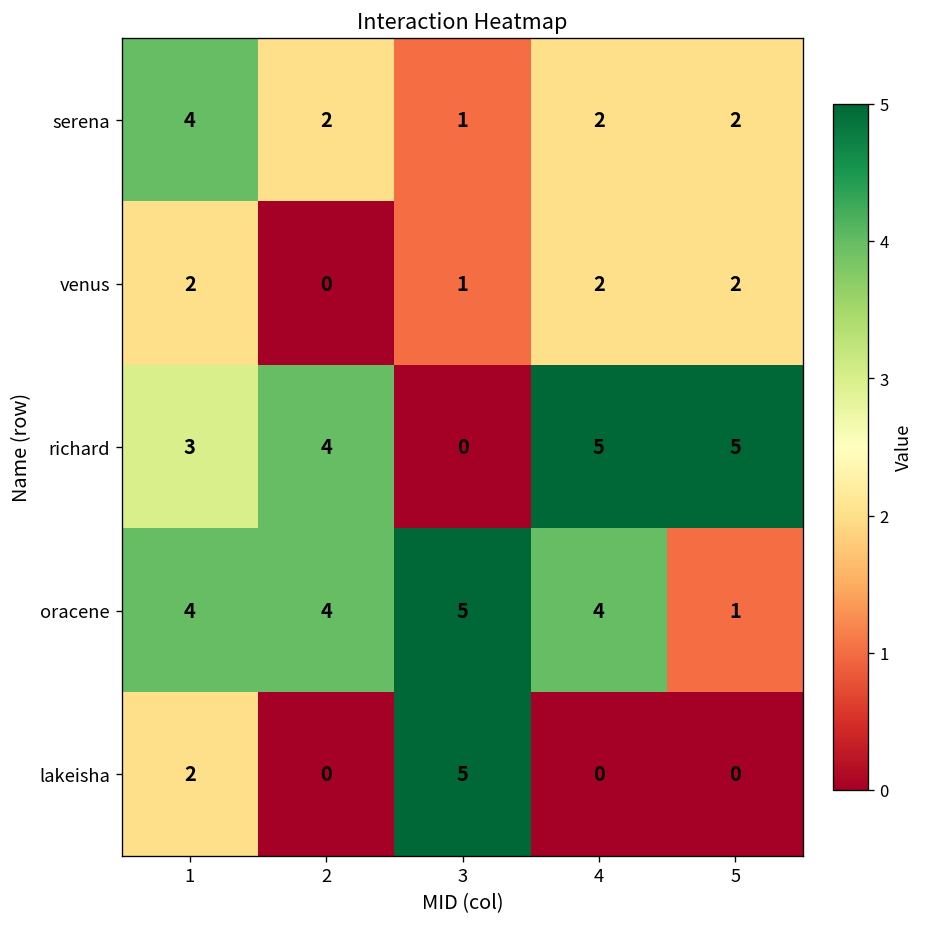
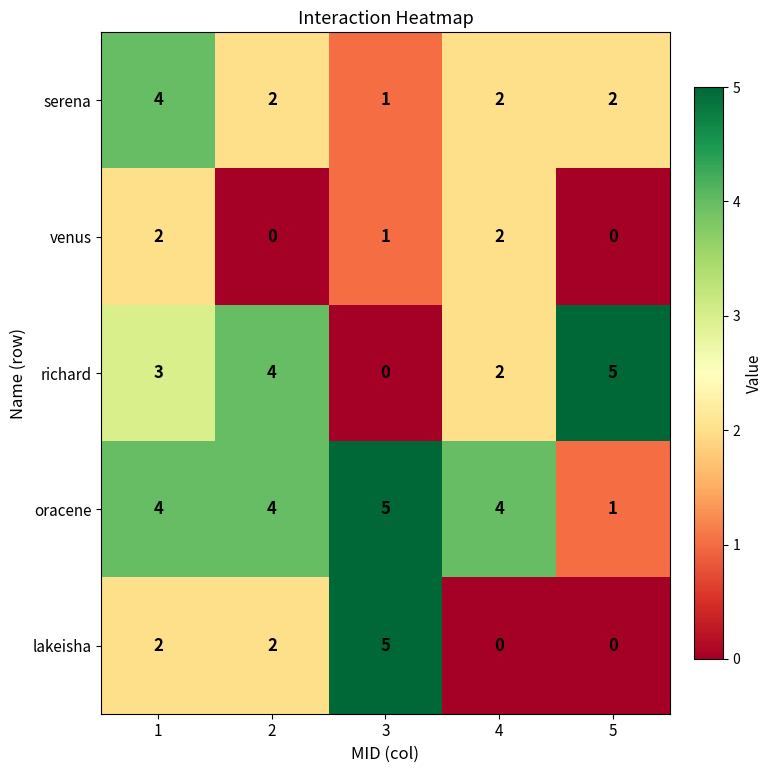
venus, 5: 2 -> 0
richard, 4: 5 -> 2
lakeisha, 2: 0 -> 2
